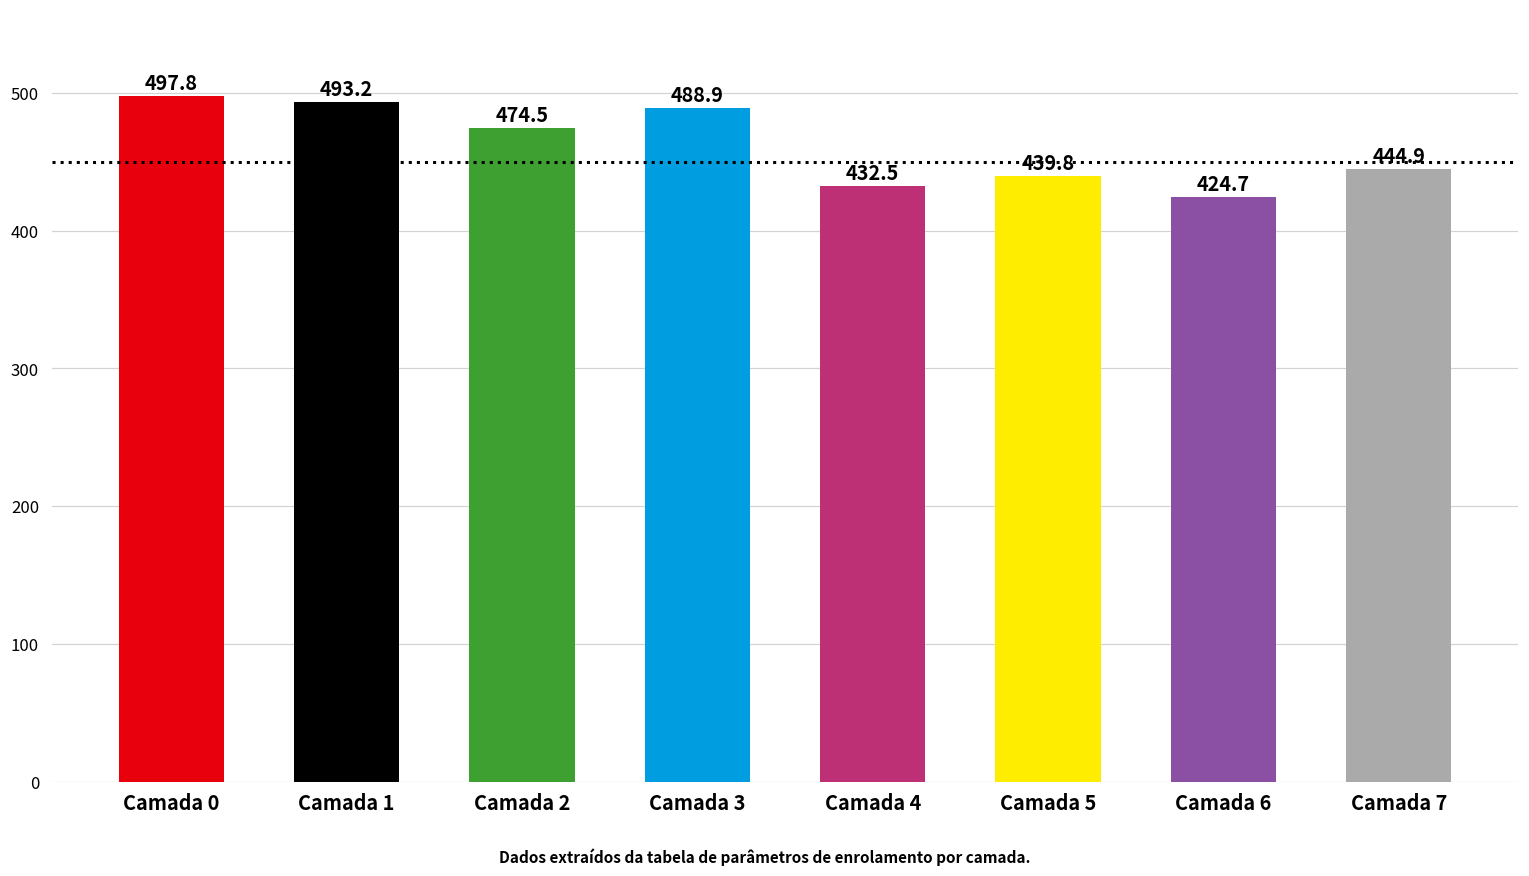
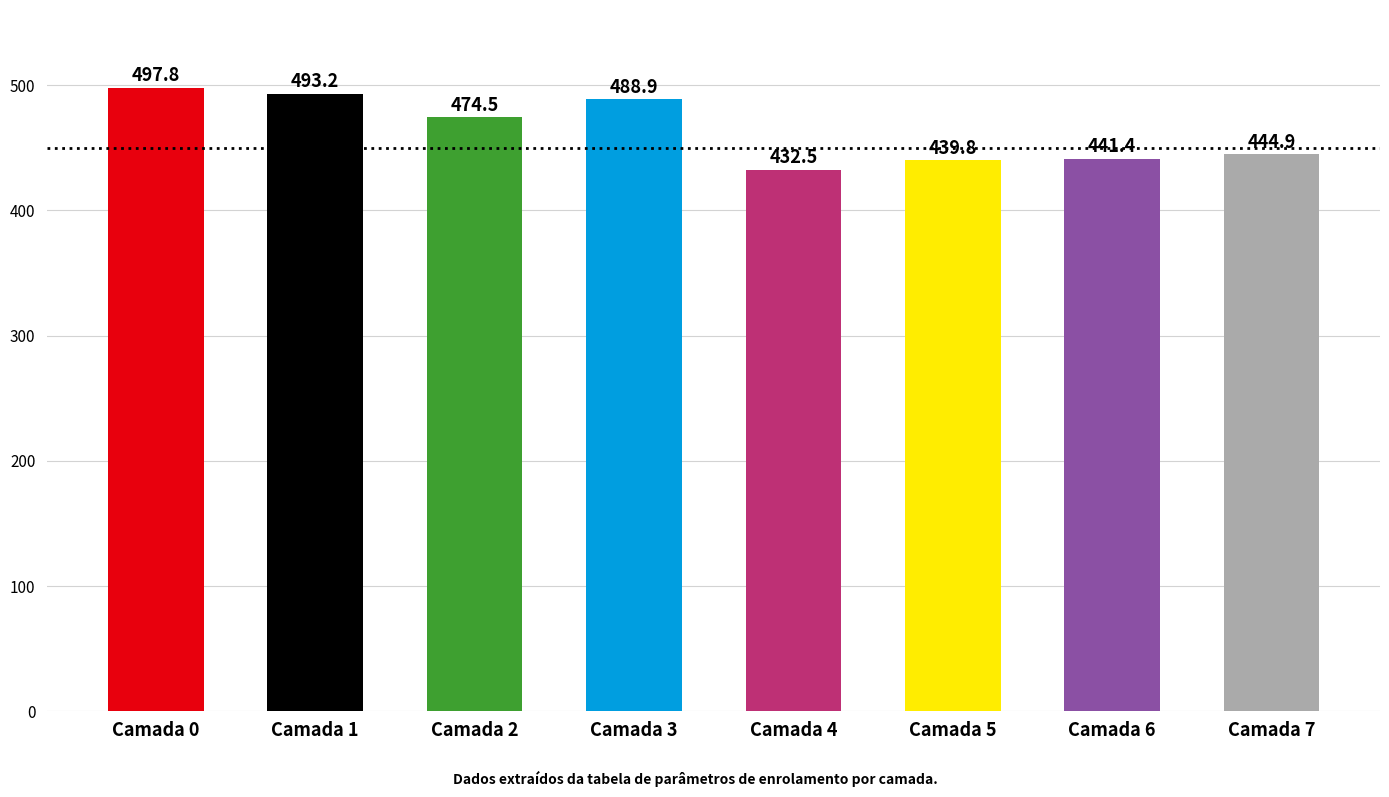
Camada 6: 424.7 -> 441.4
